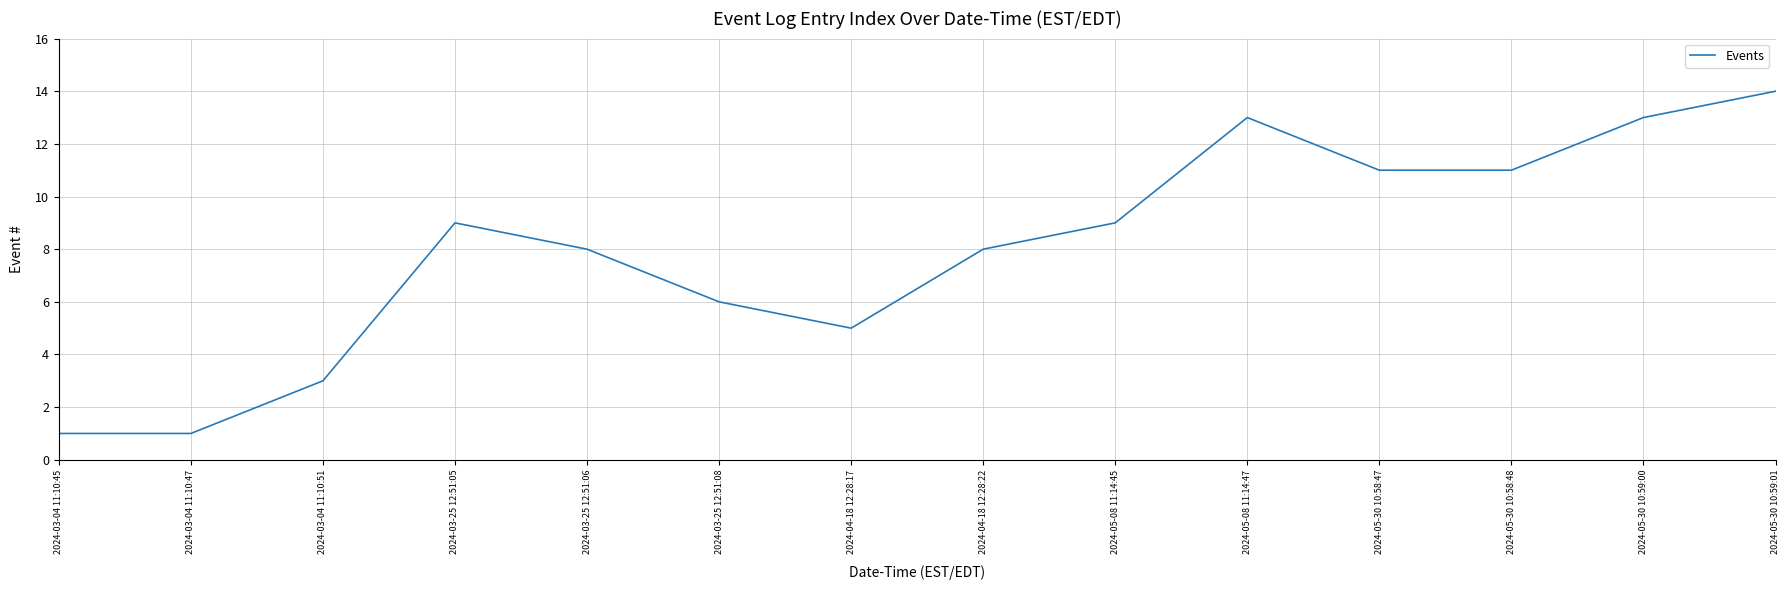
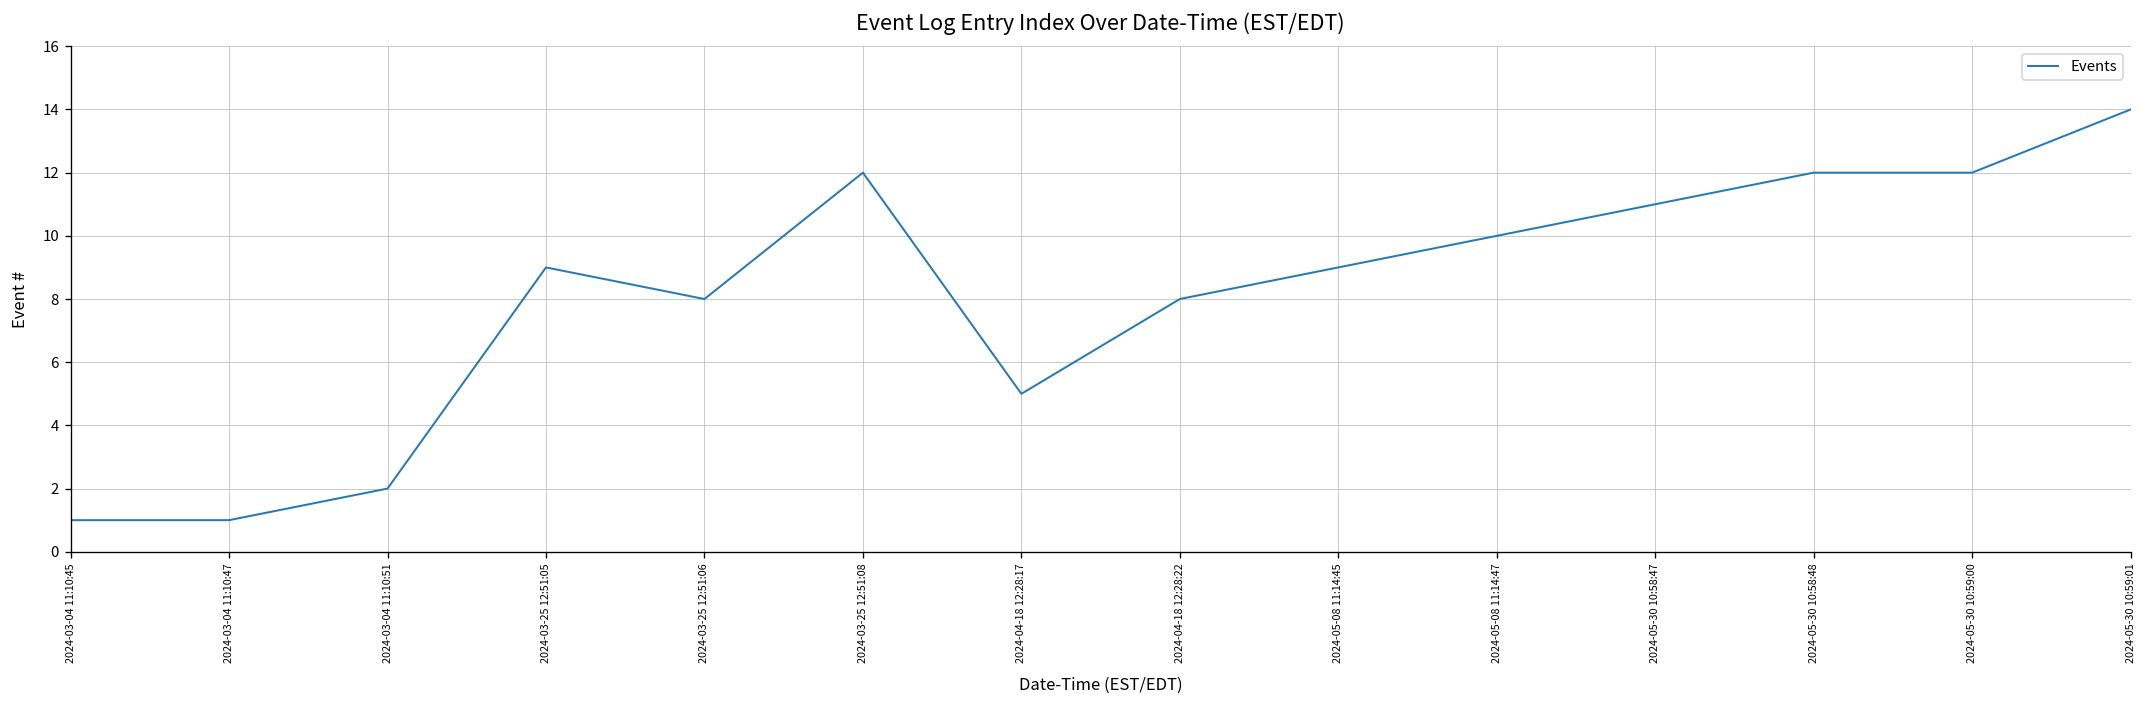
2024-03-04 11:10:51: 3 -> 2
2024-03-25 12:51:08: 6 -> 12
2024-05-08 11:14:47: 13 -> 10
2024-05-30 10:58:48: 11 -> 12
2024-05-30 10:59:00: 13 -> 12
